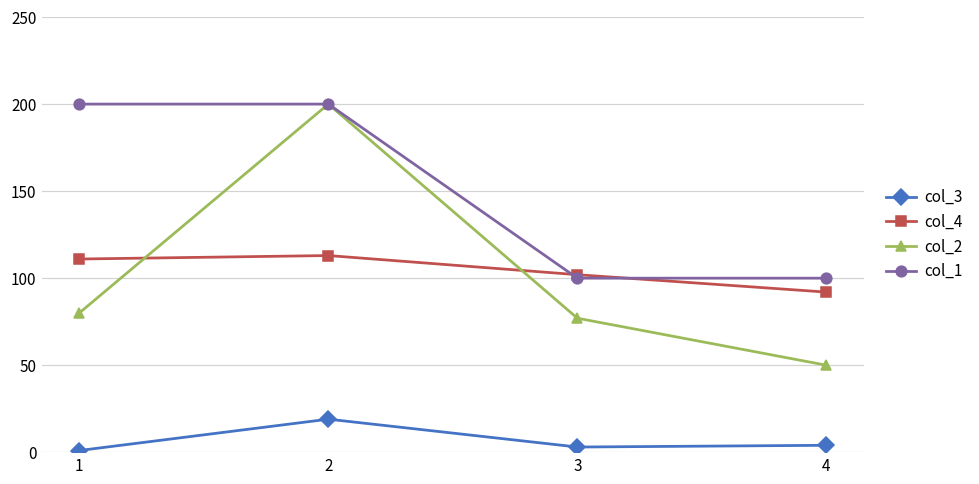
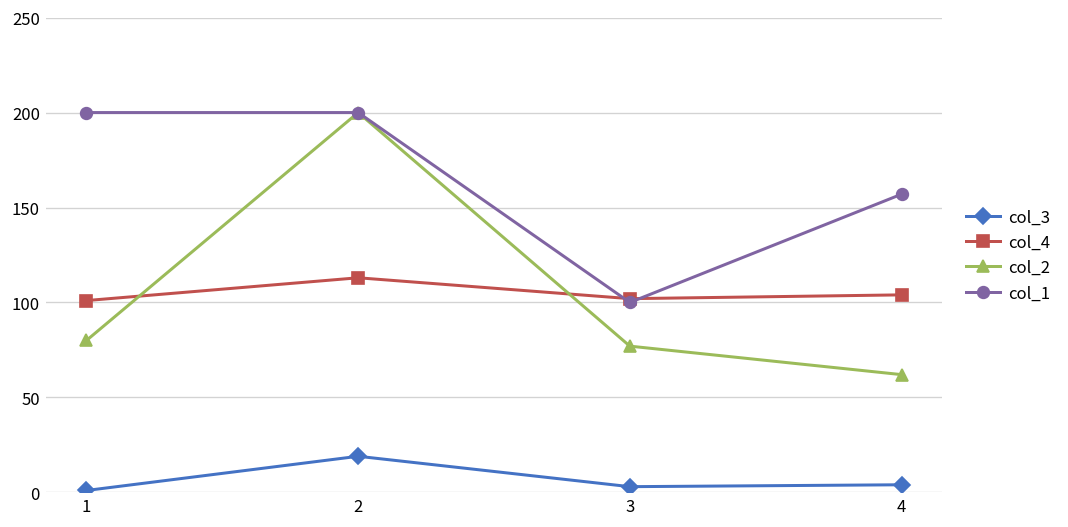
col_4, 1: 111 -> 101
col_4, 4: 92 -> 104
col_2, 4: 50 -> 62
col_1, 4: 100 -> 157
